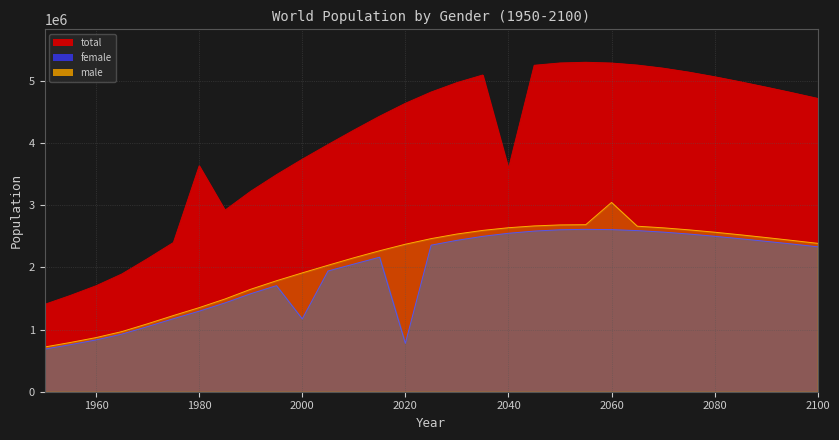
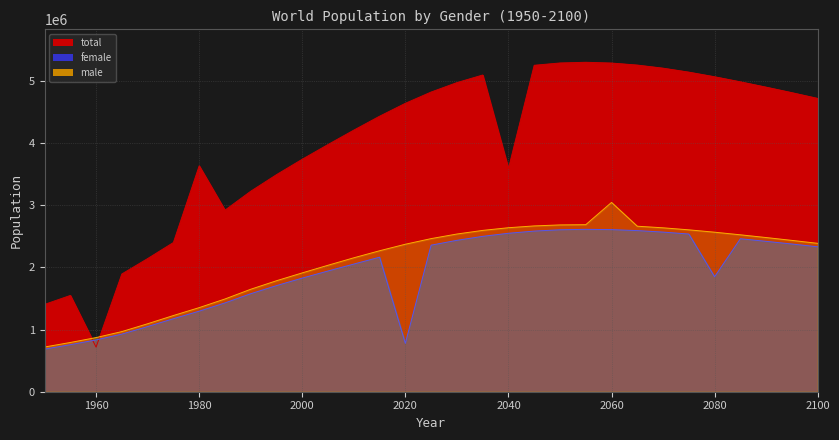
total, 1960: 1700000 -> 700000
female, 2000: 1200000 -> 1800000
female, 2080: 2500000 -> 1800000
